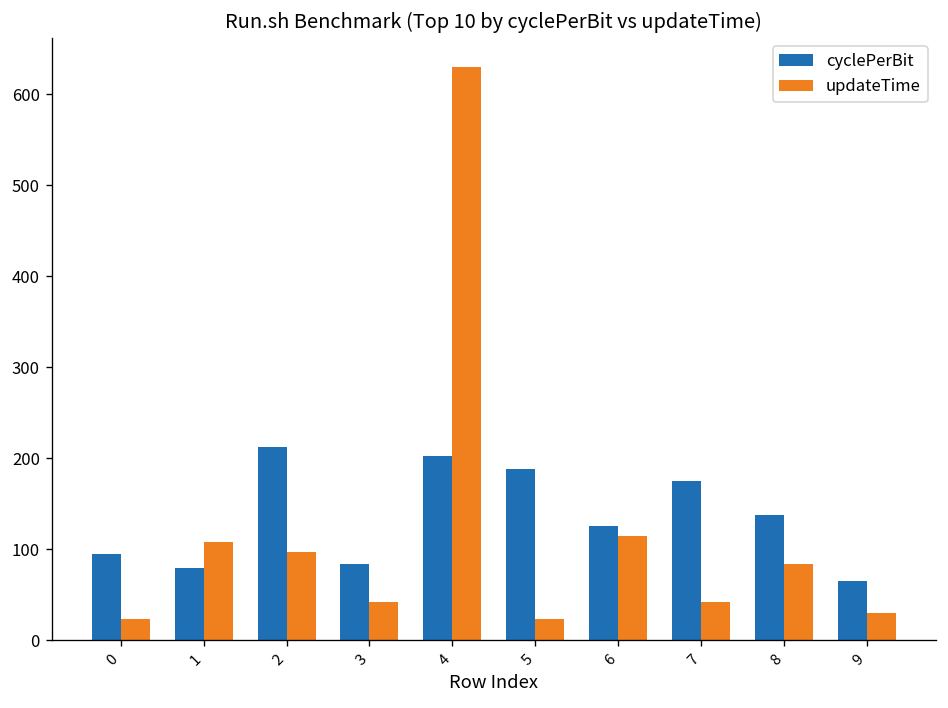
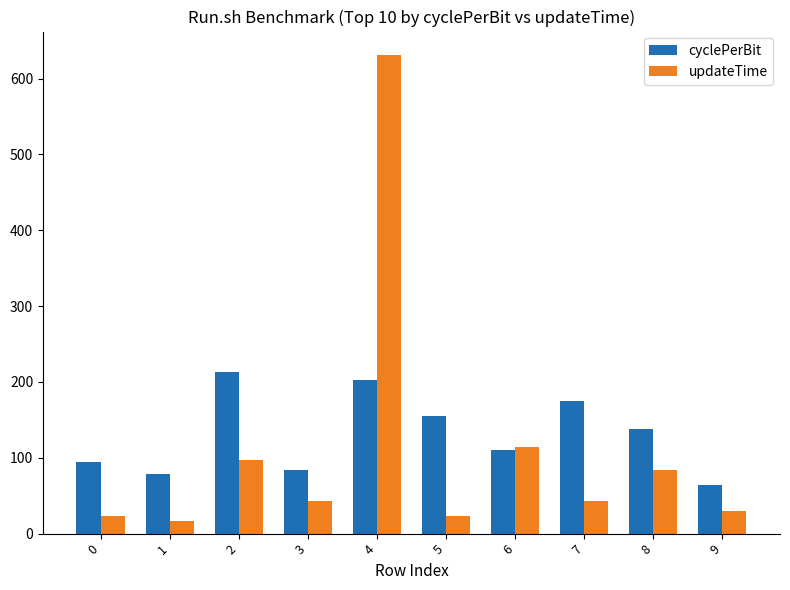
updateTime, 1: 110 -> 20
cyclePerBit, 5: 190 -> 150
cyclePerBit, 6: 130 -> 110
